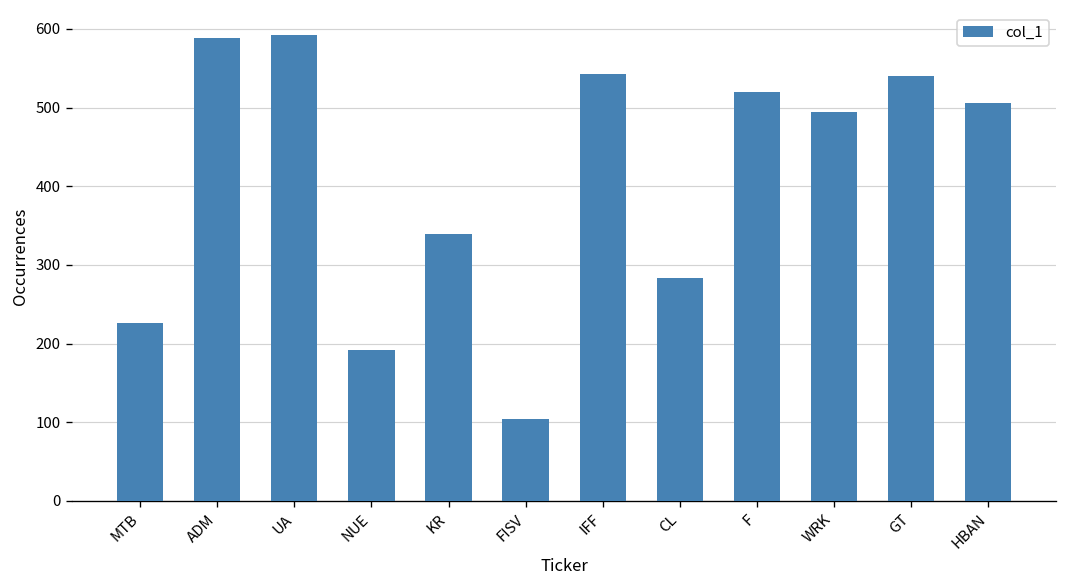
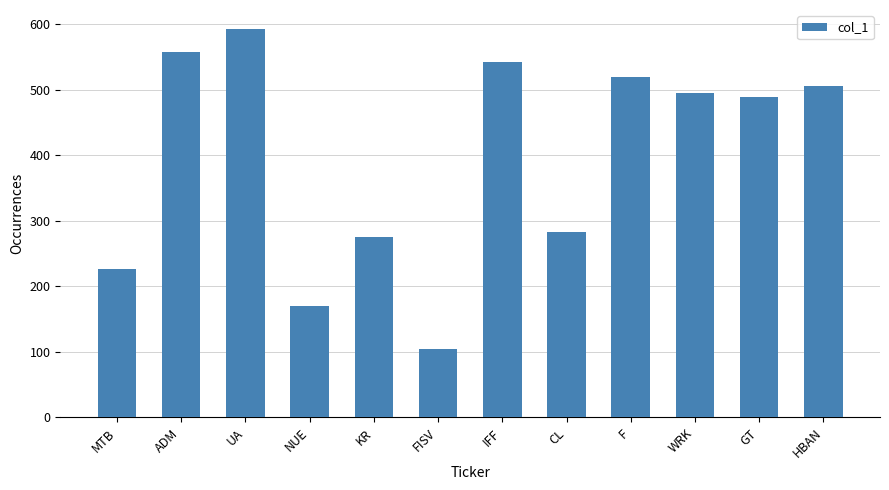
ADM: 590 -> 560
NUE: 190 -> 170
KR: 340 -> 280
GT: 540 -> 490
